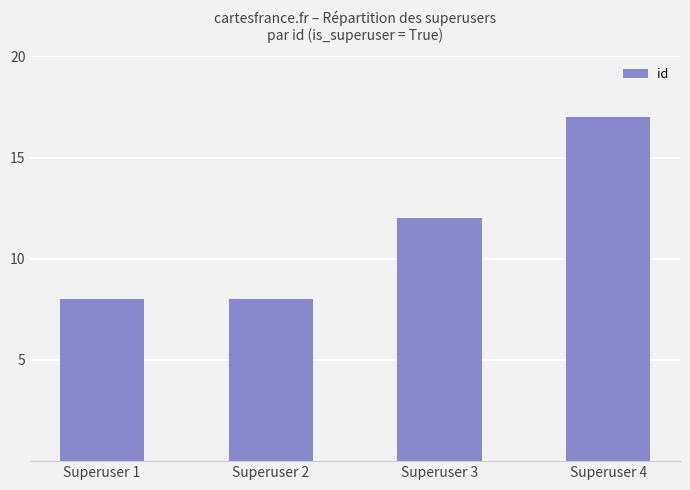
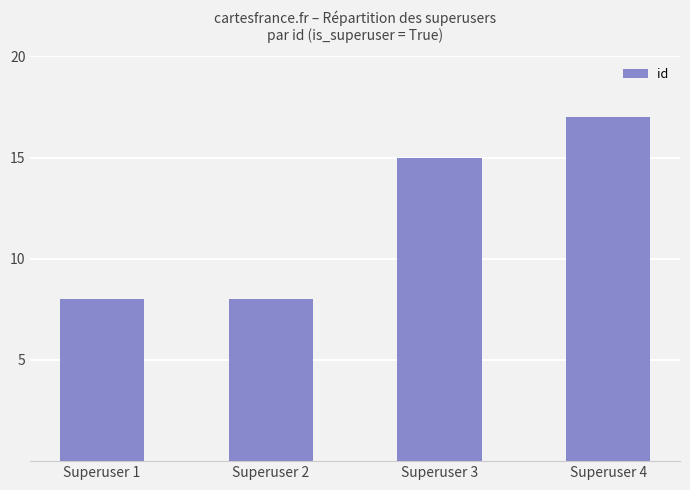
Superuser 3: 12 -> 15
